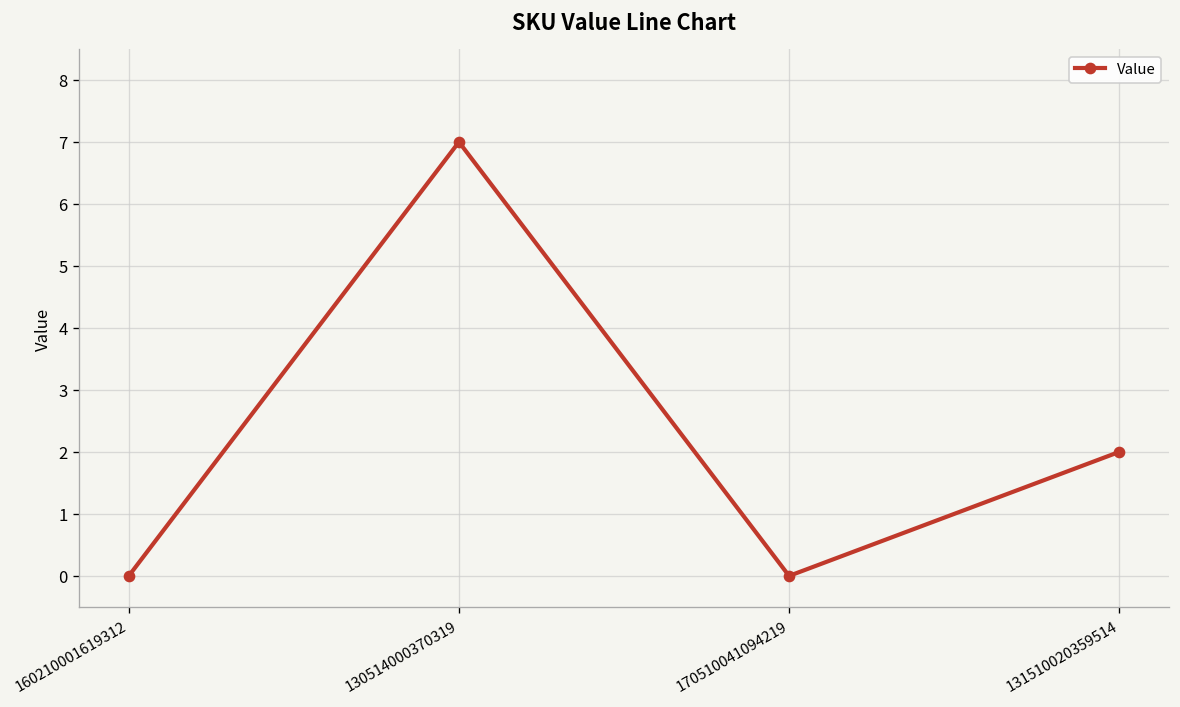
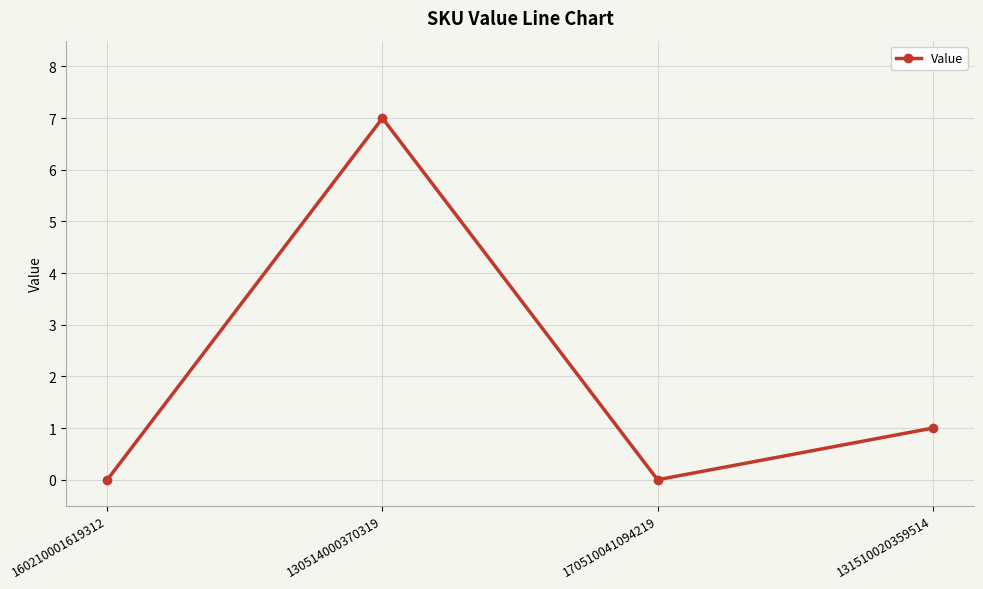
131510020359514: 2 -> 1
